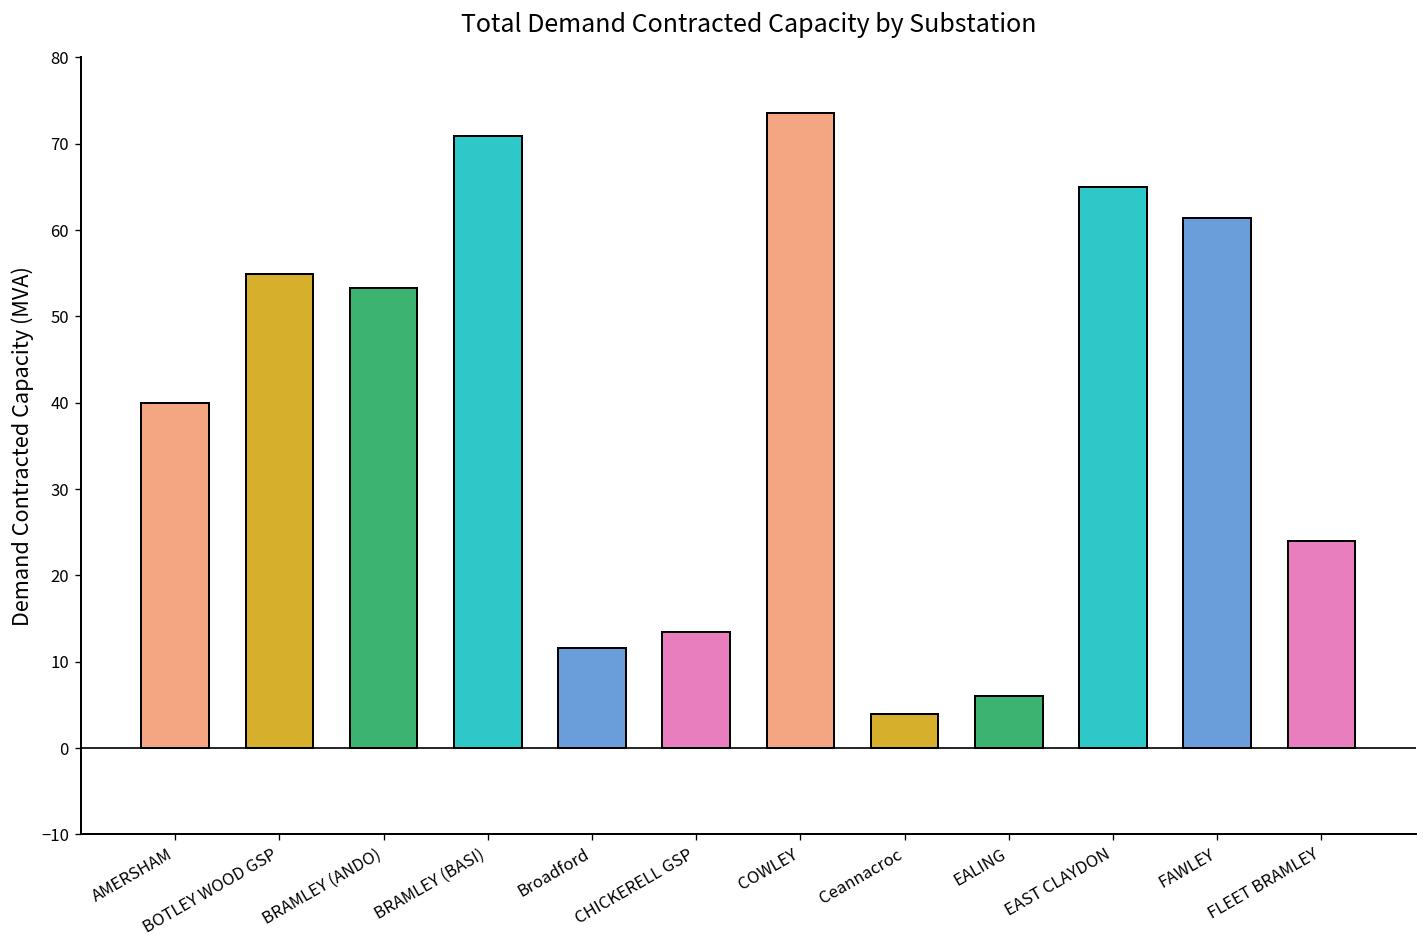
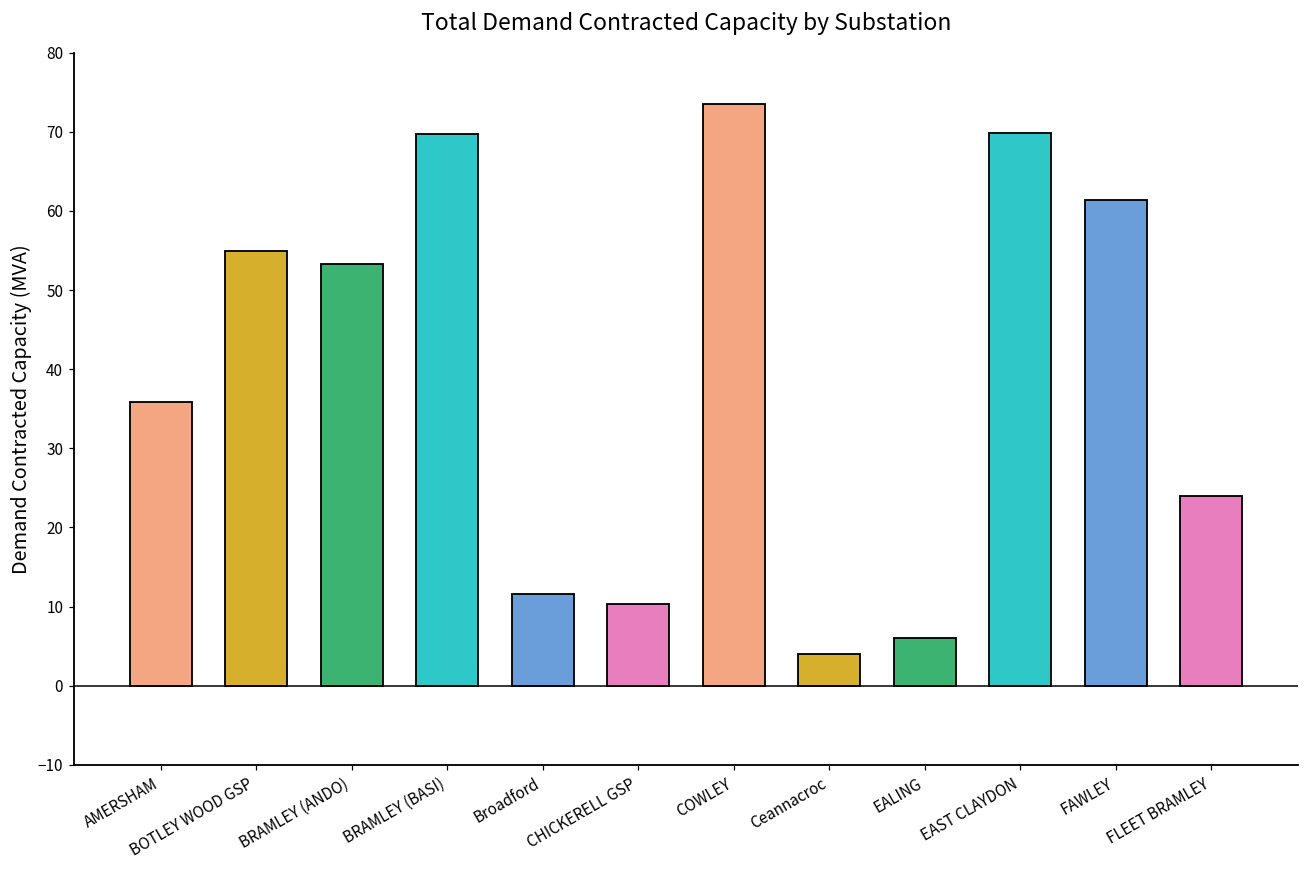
AMERSHAM: 40 -> 36
BRAMLEY (BASI): 71 -> 70
CHICKERELL GSP: 14 -> 10
EAST CLAYDON: 65 -> 70
